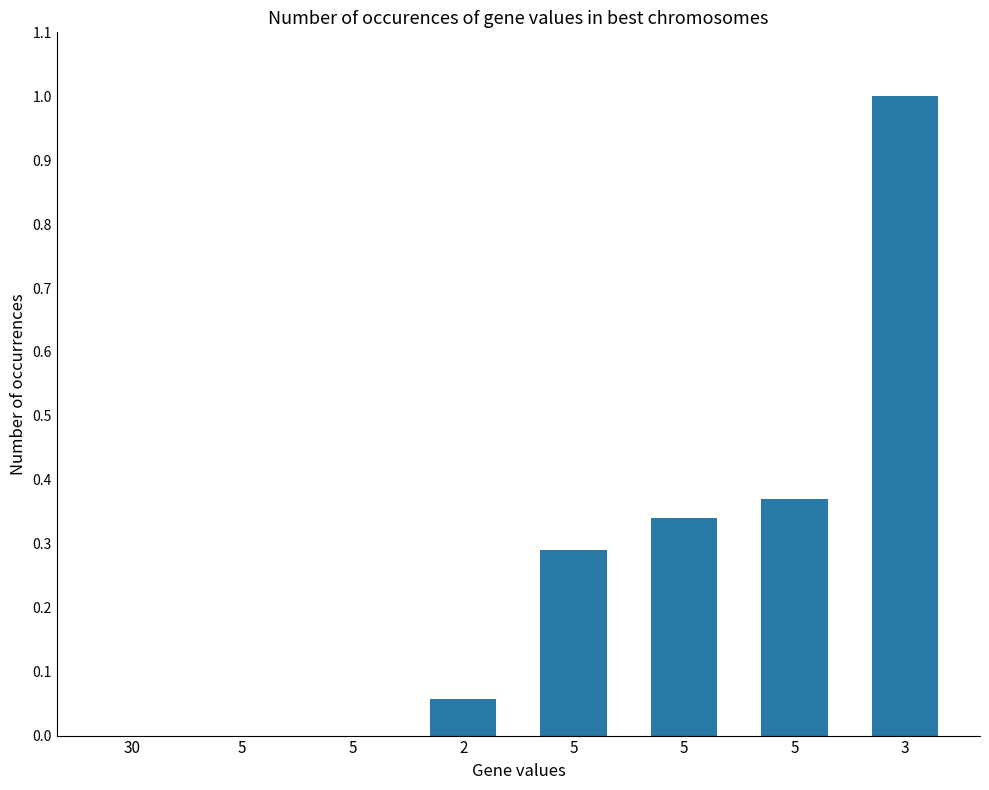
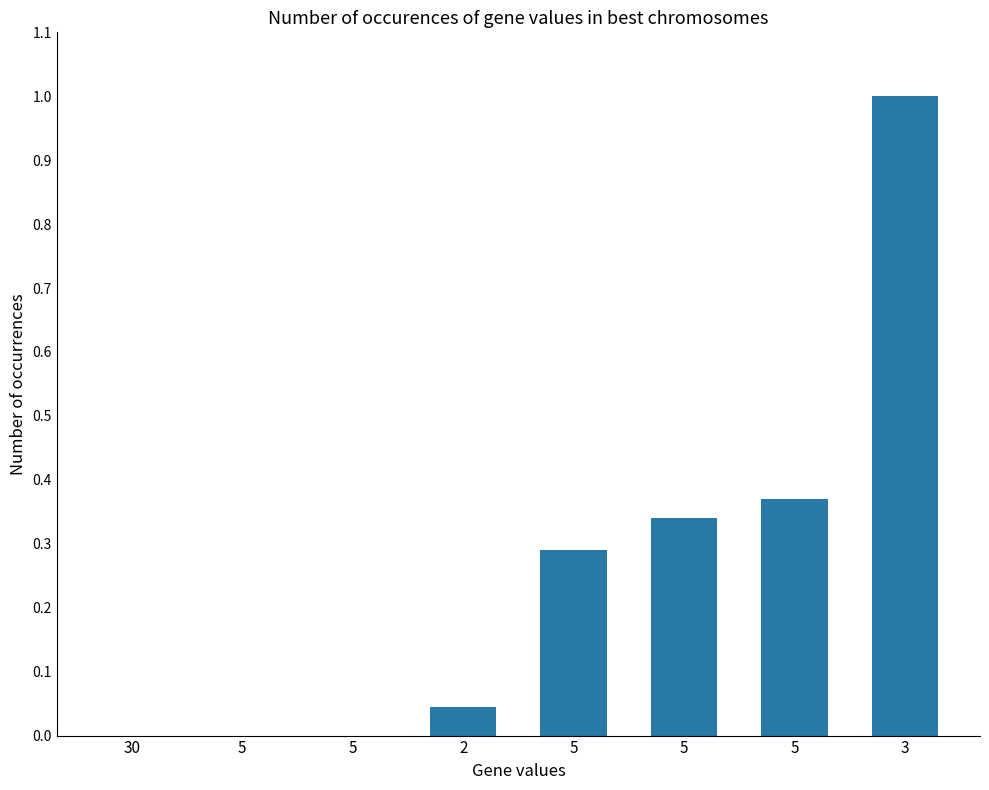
2: 0.06 -> 0.05
